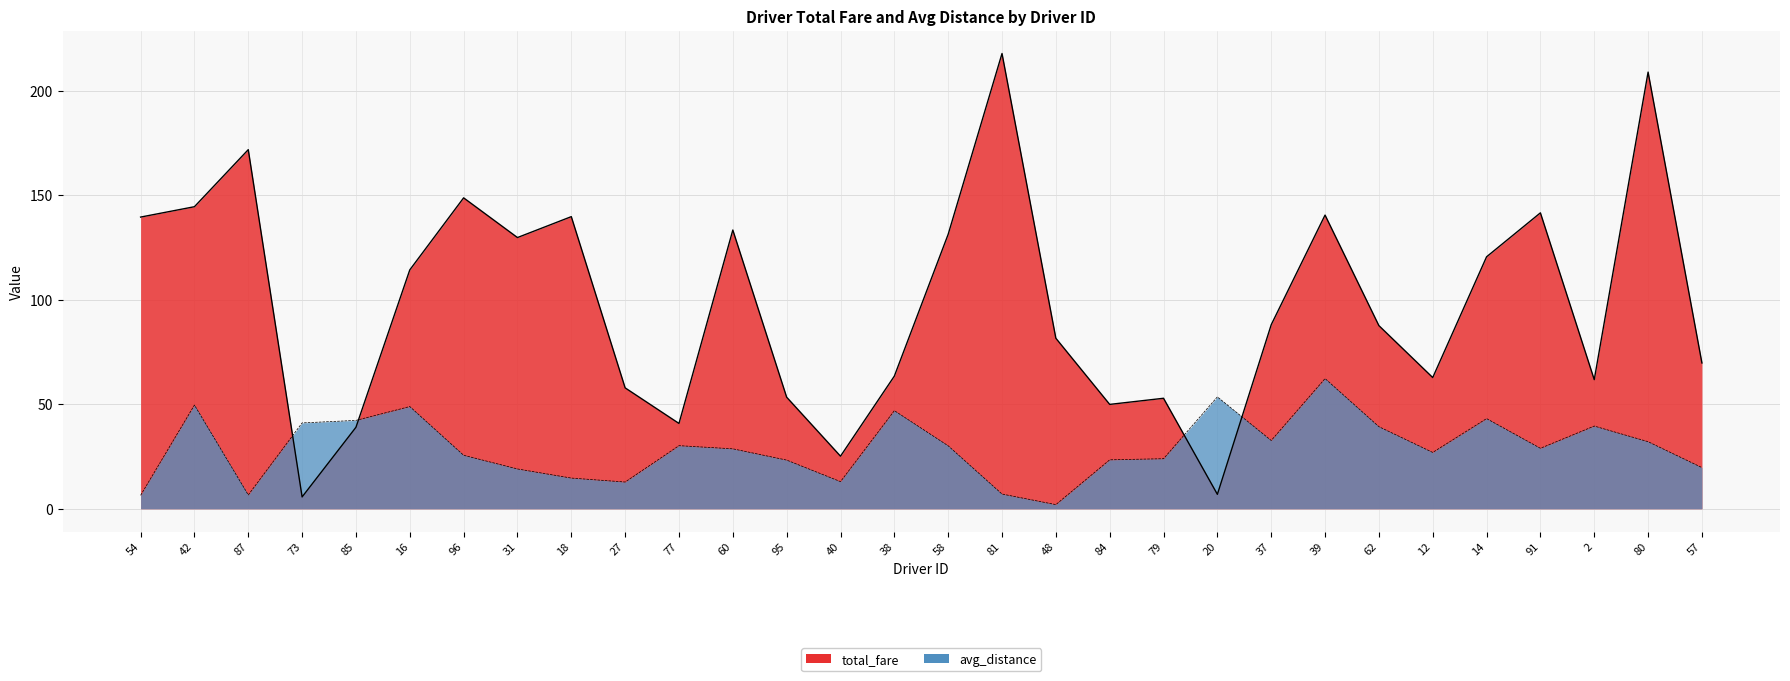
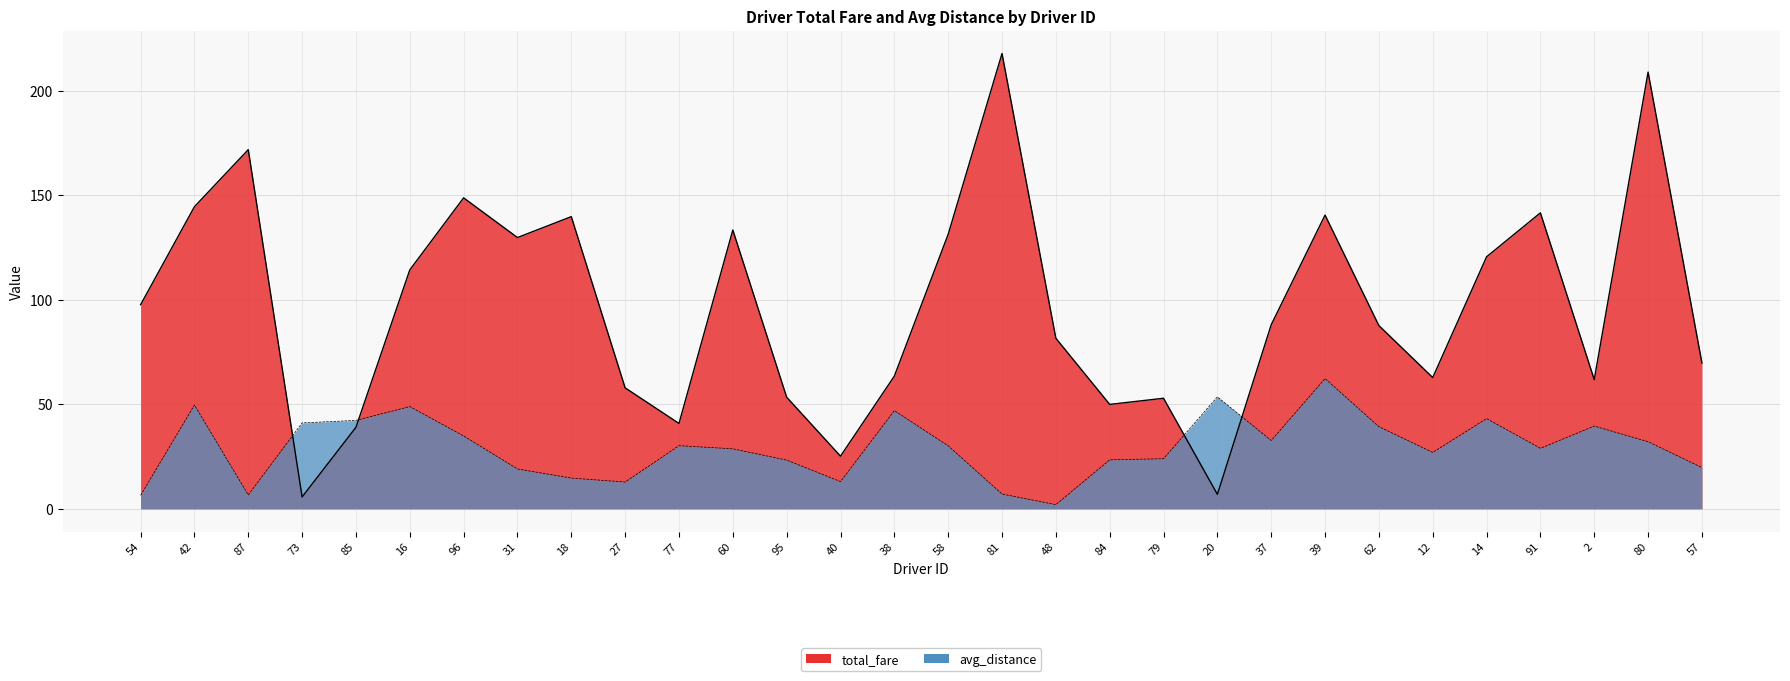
total_fare, 54: 140 -> 98
avg_distance, 96: 26 -> 35
